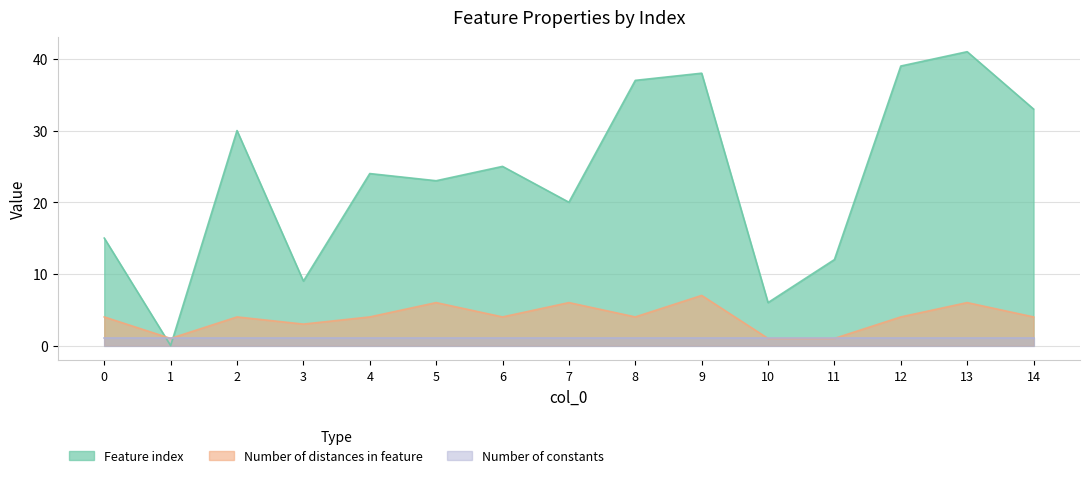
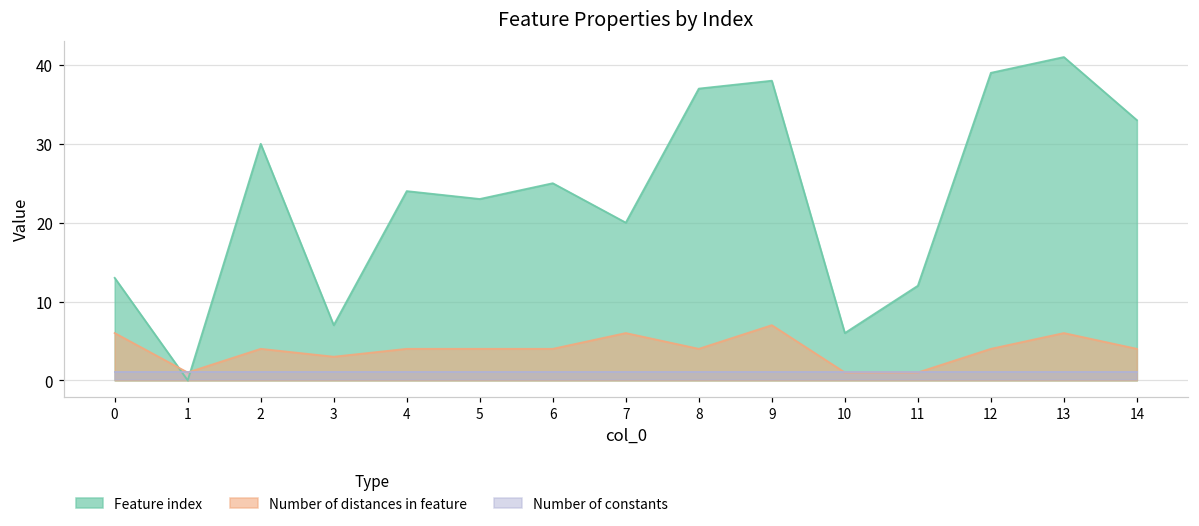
Feature index, 0: 15 -> 13
Number of distances in feature, 0: 4 -> 6
Feature index, 3: 9 -> 7
Number of distances in feature, 5: 6 -> 4
